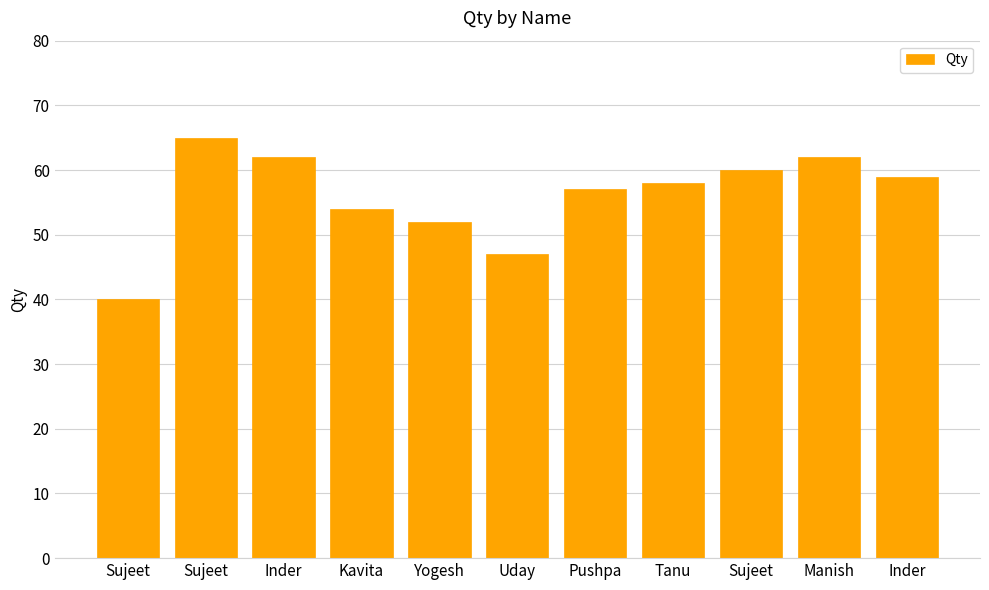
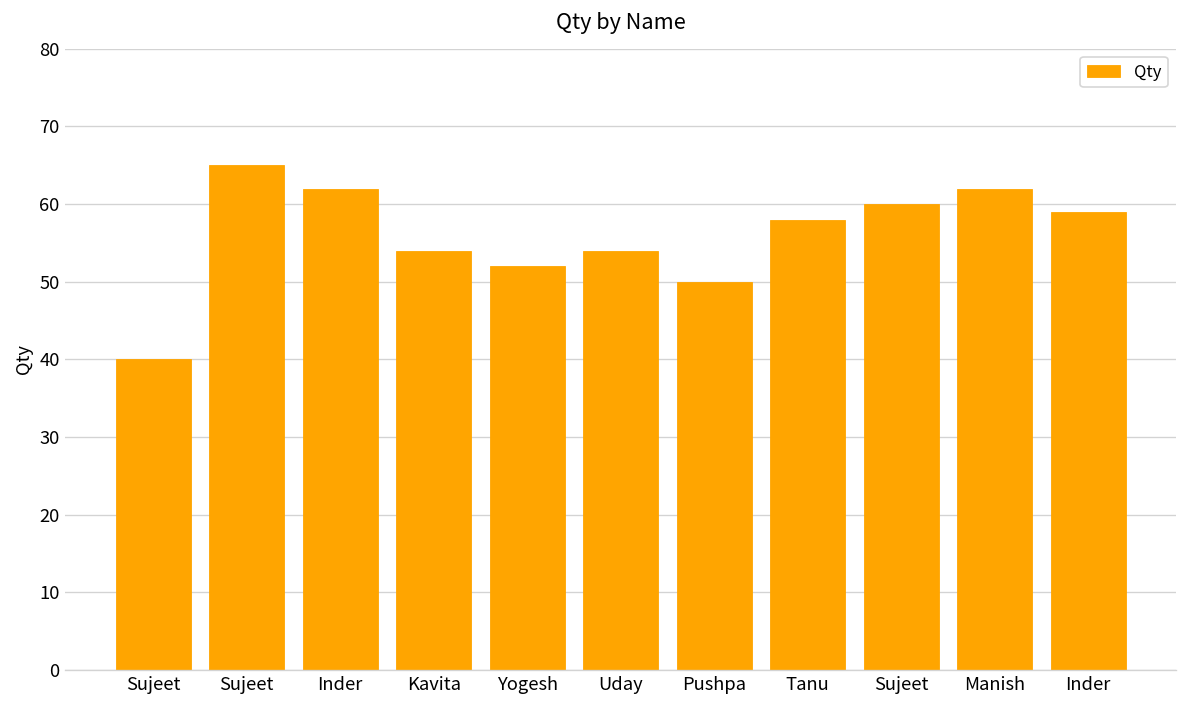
Uday: 47 -> 54
Pushpa: 57 -> 50
